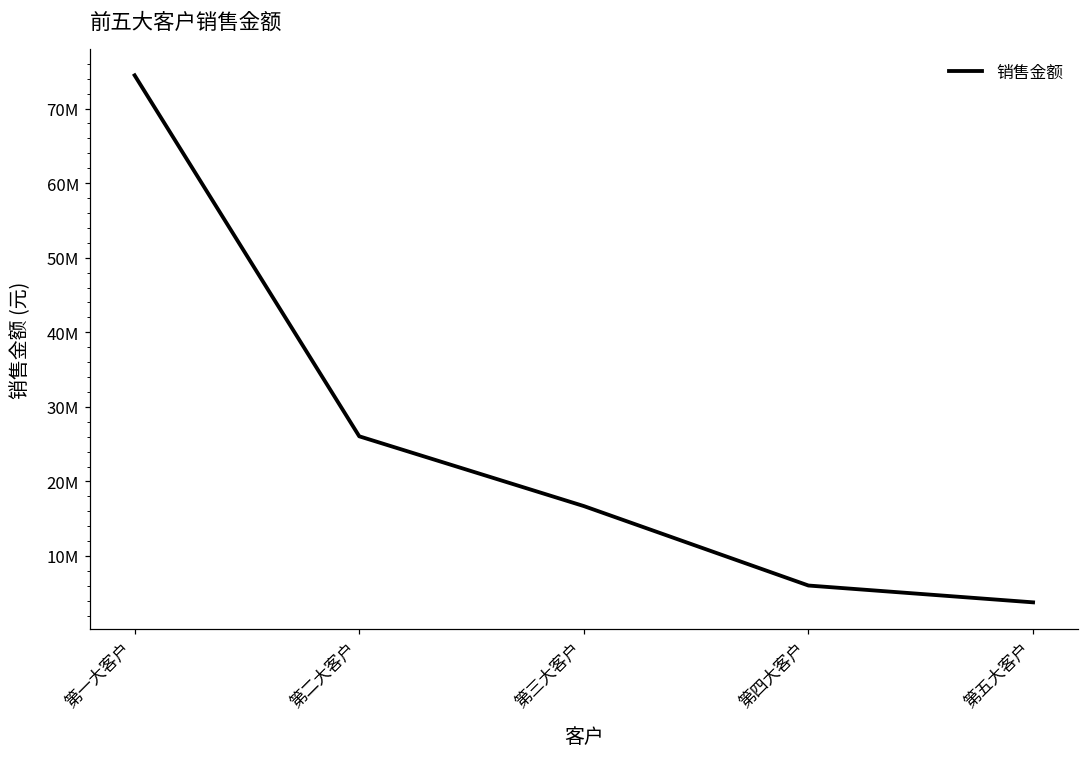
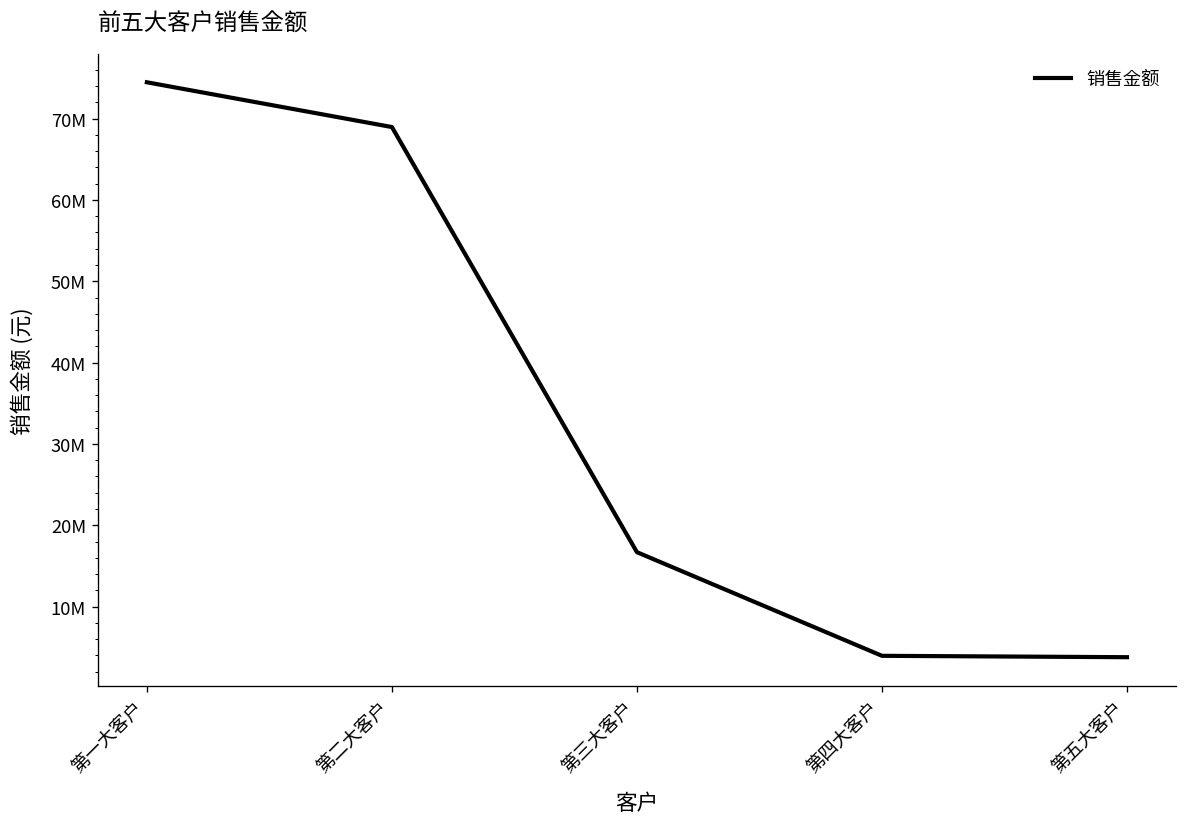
第二大客户: 26000000 -> 69000000
第四大客户: 6000000 -> 4000000
